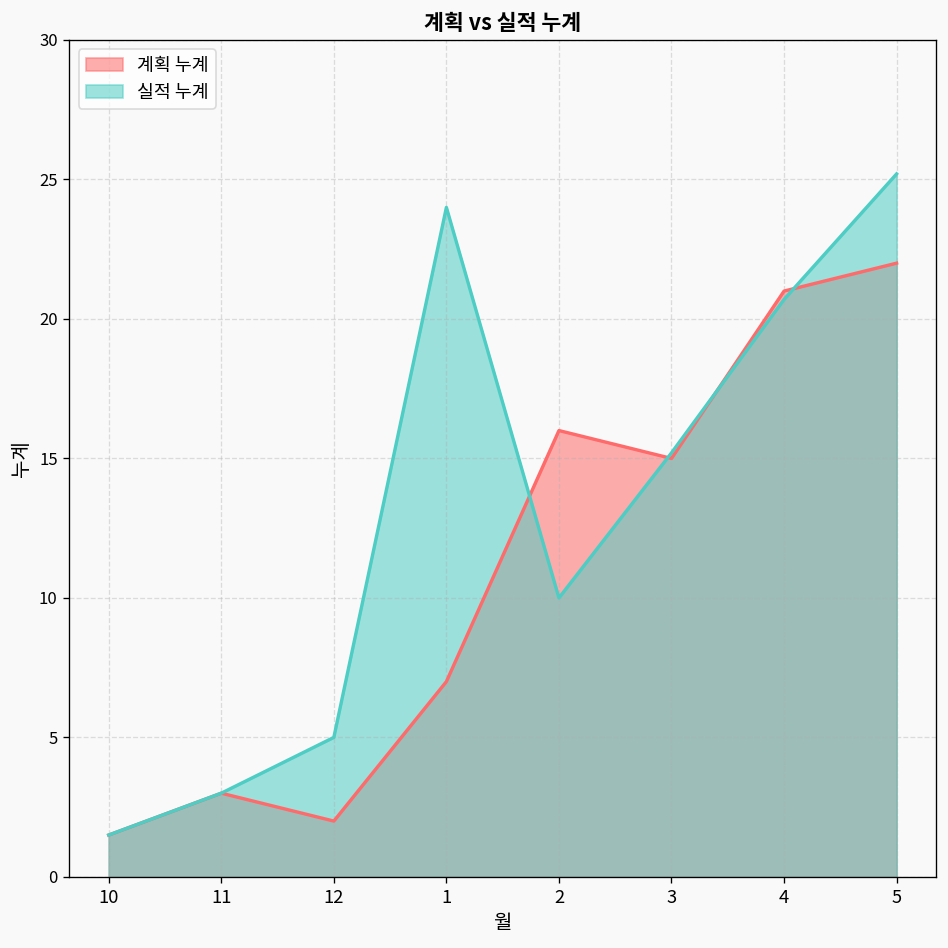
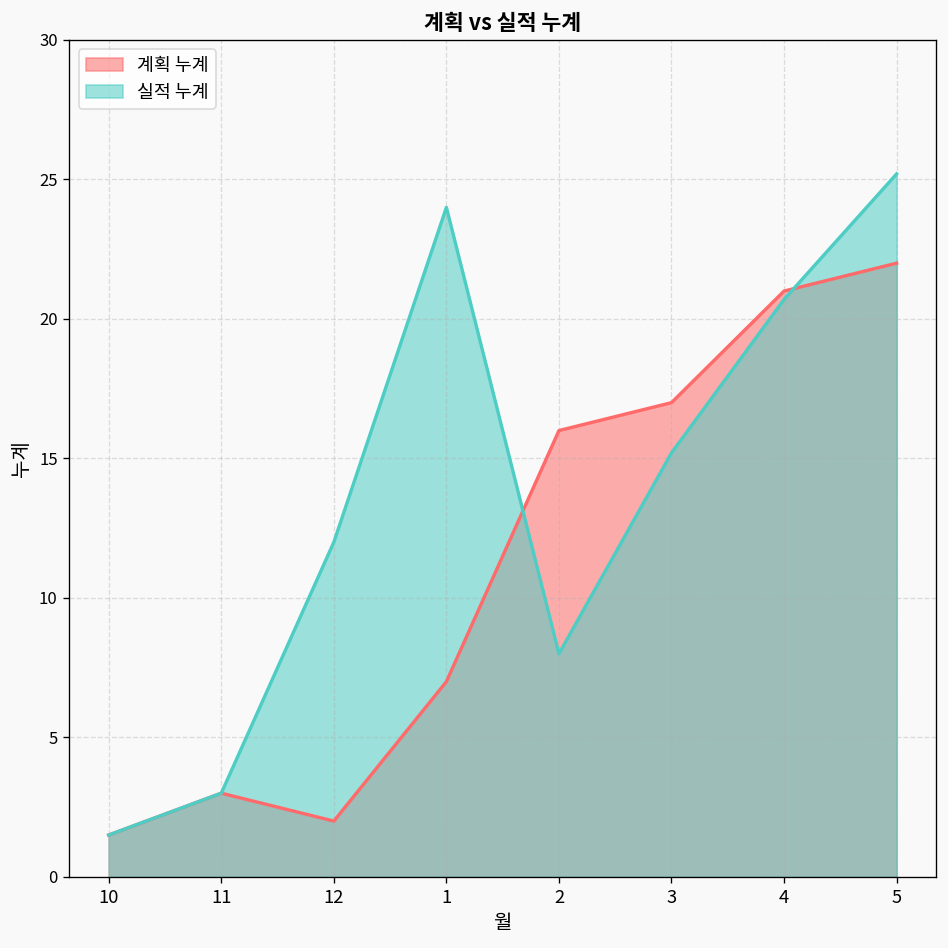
실적 누계, 12: 5 -> 12
실적 누계, 2: 10 -> 8
계획 누계, 3: 15 -> 17
